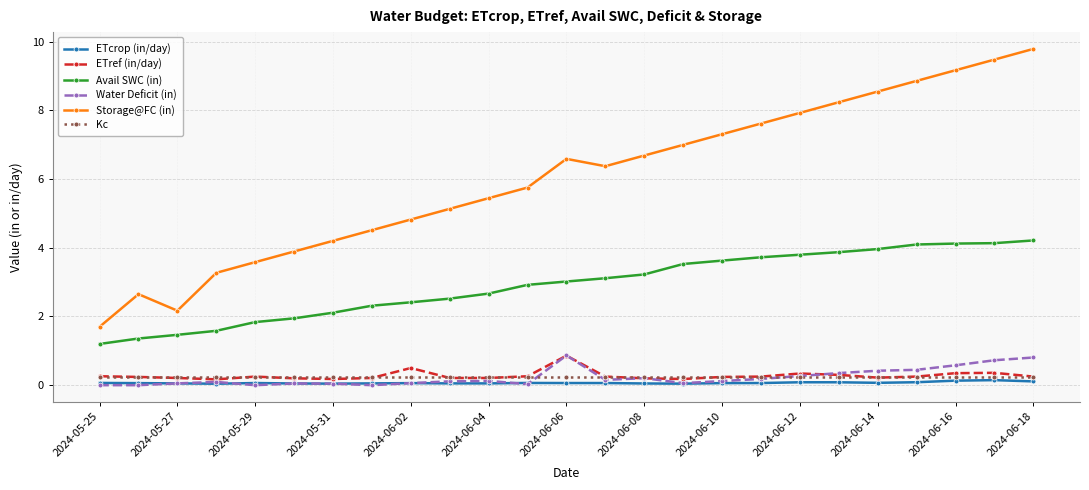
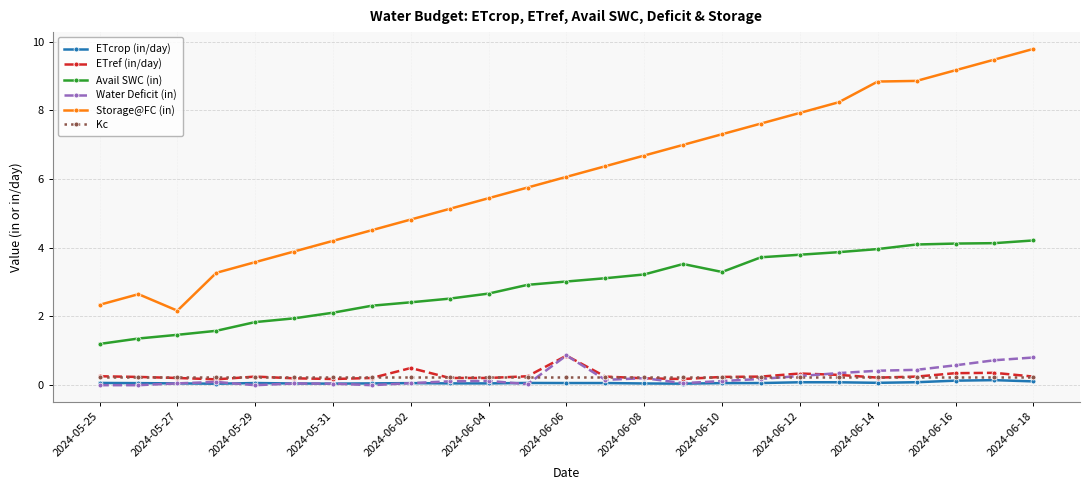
Storage@FC (in), 2024-05-25: 1.7 -> 2.3
Storage@FC (in), 2024-06-06: 6.6 -> 6.1
Avail SWC (in), 2024-06-10: 3.6 -> 3.3
Storage@FC (in), 2024-06-14: 8.5 -> 8.8
